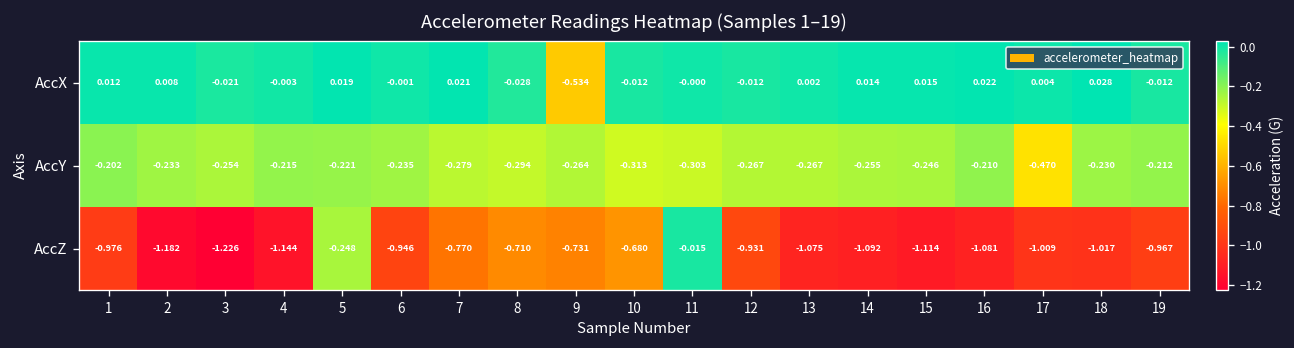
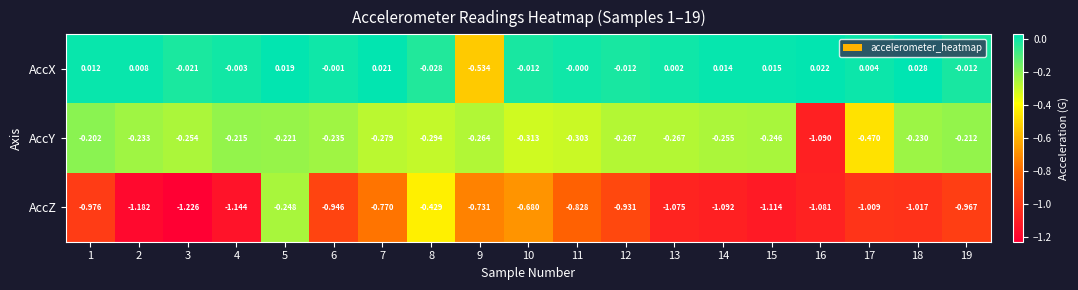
AccY, 16: -0.210 -> -1.090
AccZ, 8: -0.710 -> -0.429
AccZ, 11: -0.015 -> -0.828
